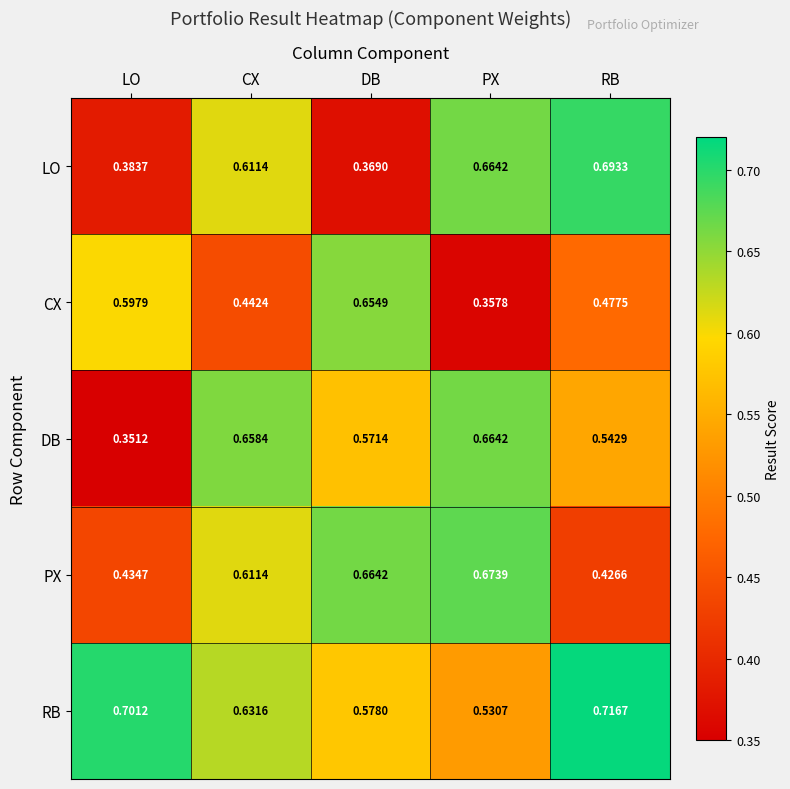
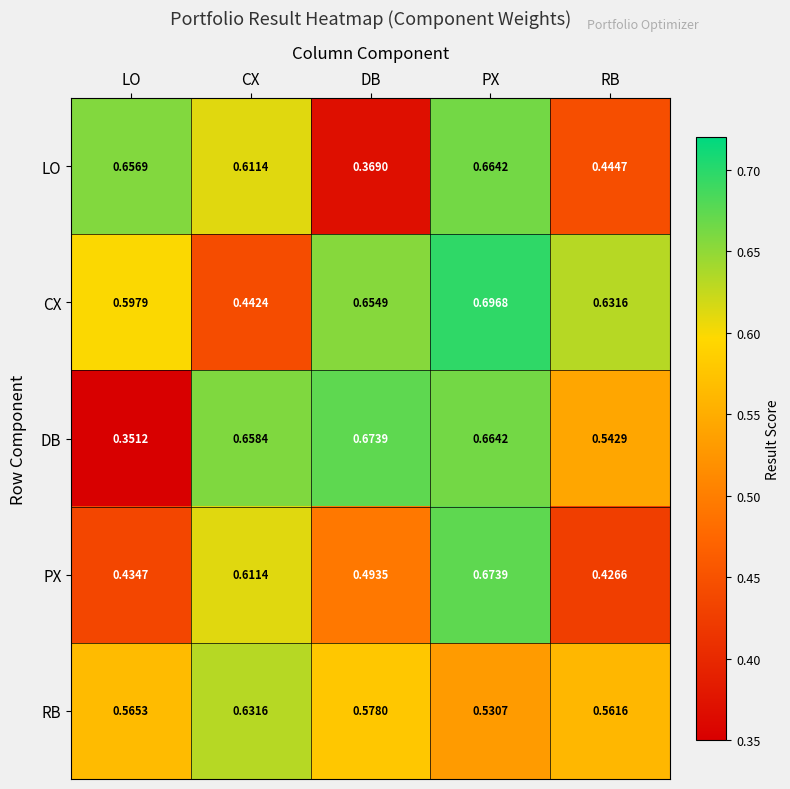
LO, LO: 0.3837 -> 0.6569
LO, RB: 0.6933 -> 0.4447
CX, PX: 0.3578 -> 0.6968
CX, RB: 0.4775 -> 0.6316
DB, DB: 0.5714 -> 0.6739
PX, DB: 0.6642 -> 0.4935
RB, LO: 0.7012 -> 0.5653
RB, RB: 0.7167 -> 0.5616
